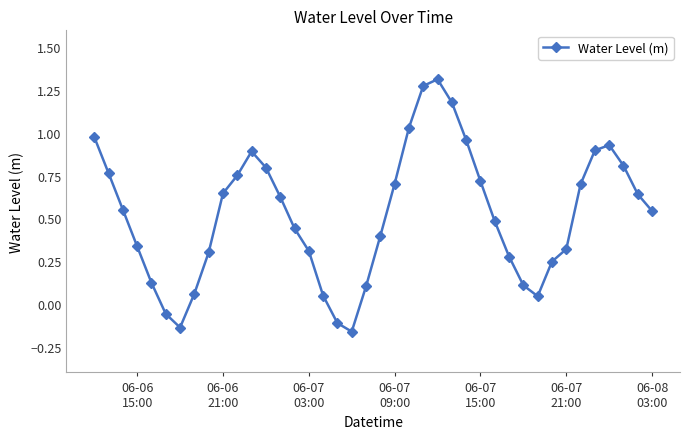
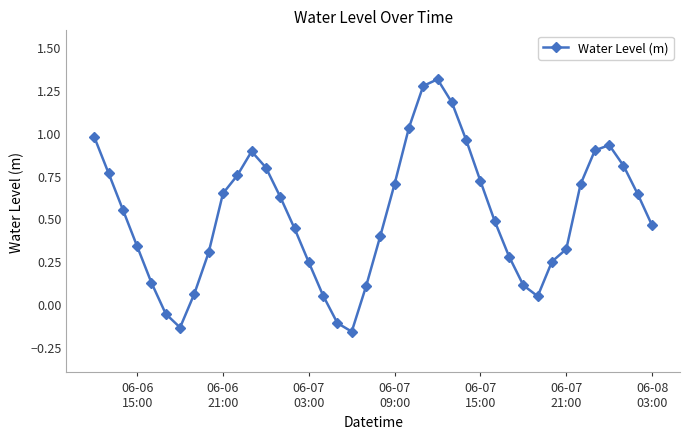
06-07 03:00: 0.31 -> 0.24
06-08 03:00: 0.54 -> 0.46
